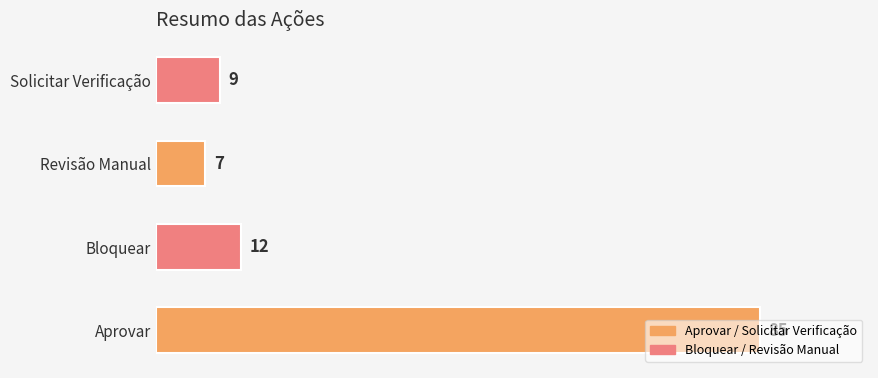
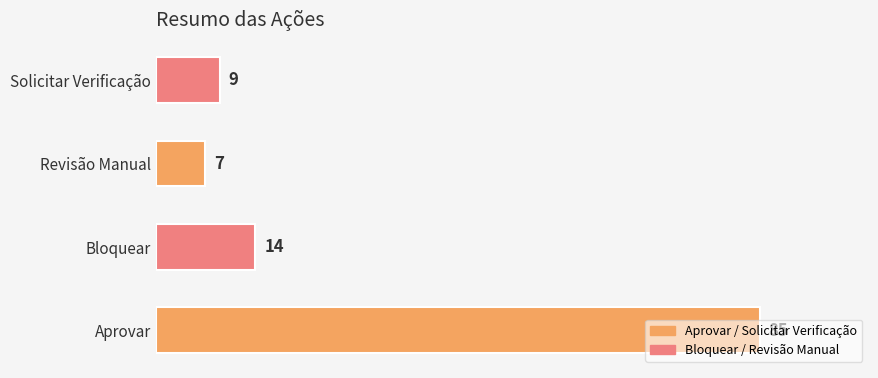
Bloquear: 12 -> 14
